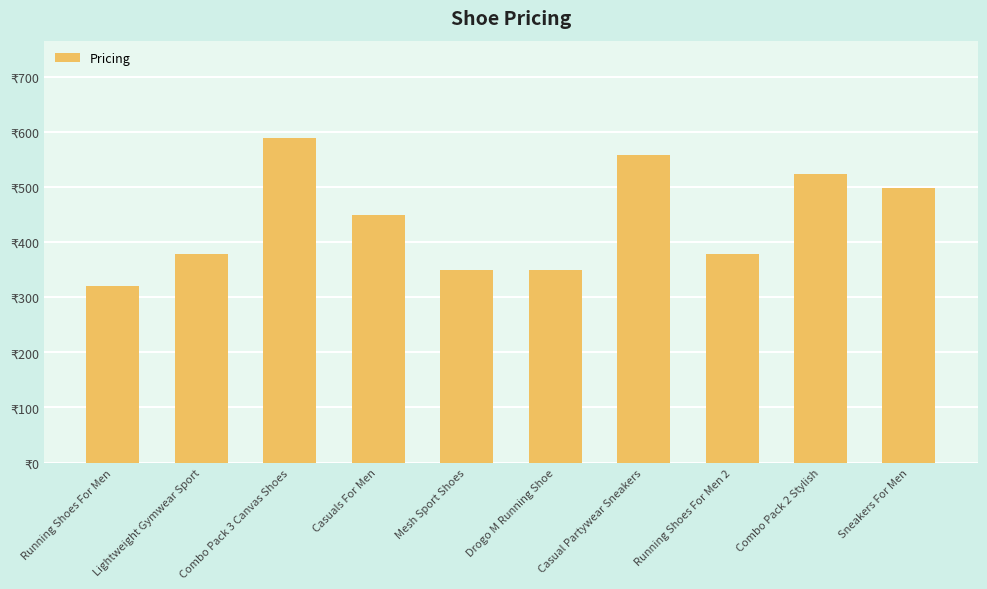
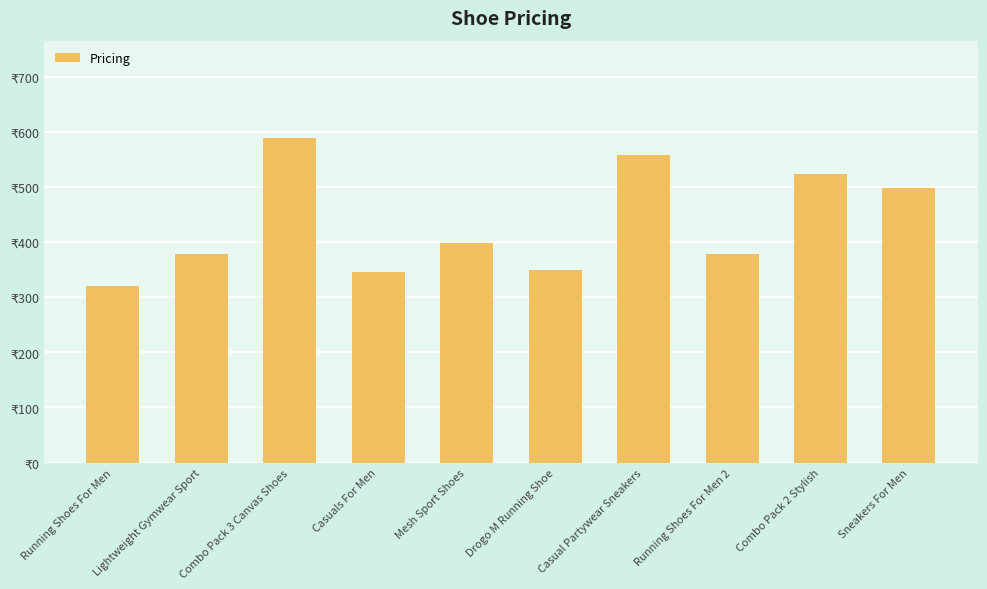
Casuals For Men: ₹450 -> ₹350
Mesh Sport Shoes: ₹350 -> ₹400
